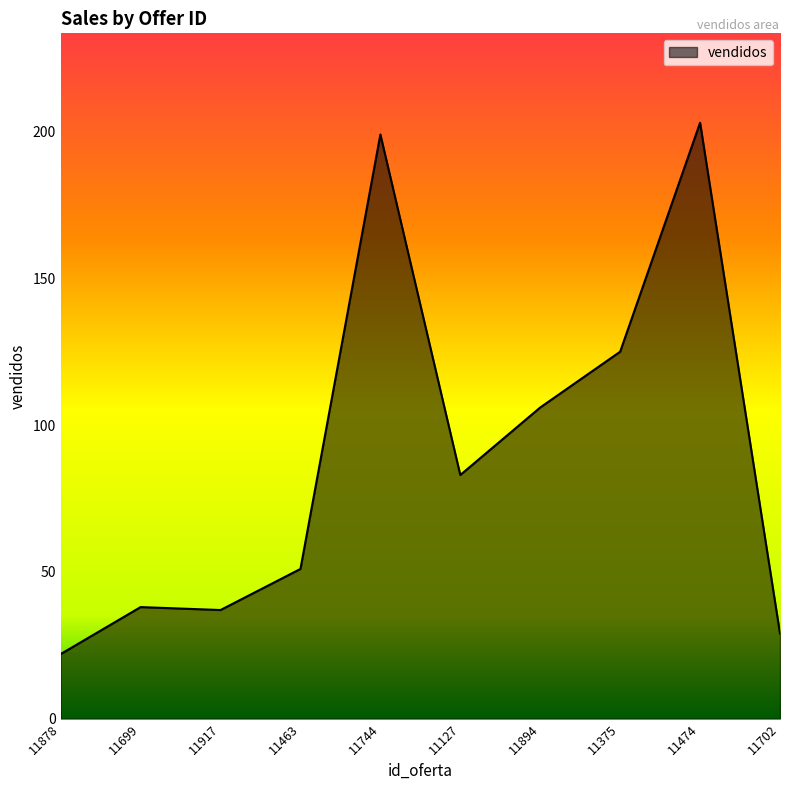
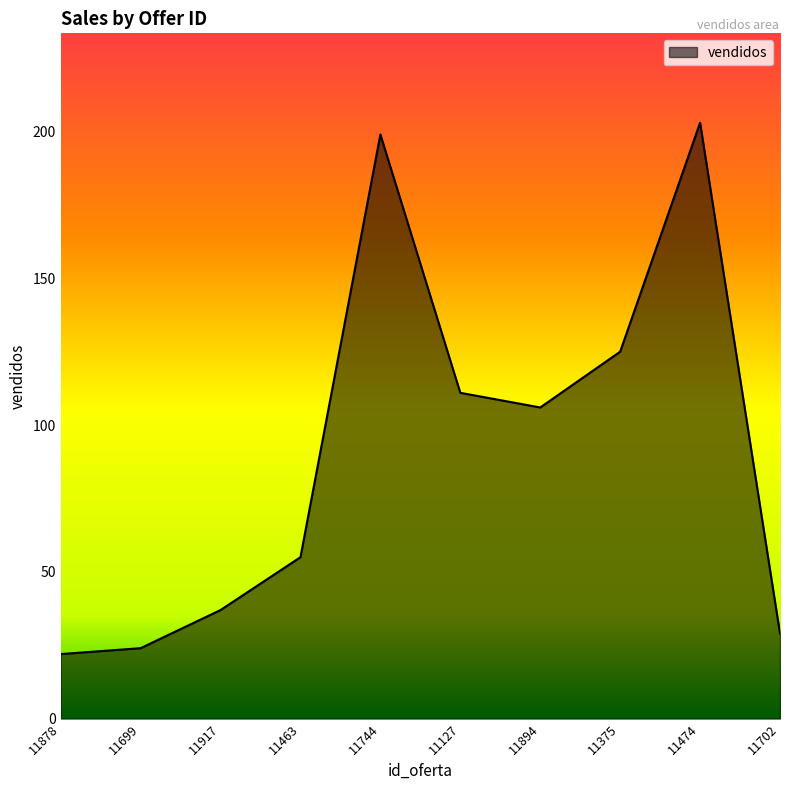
11699: 38 -> 24
11463: 51 -> 55
11127: 83 -> 111
